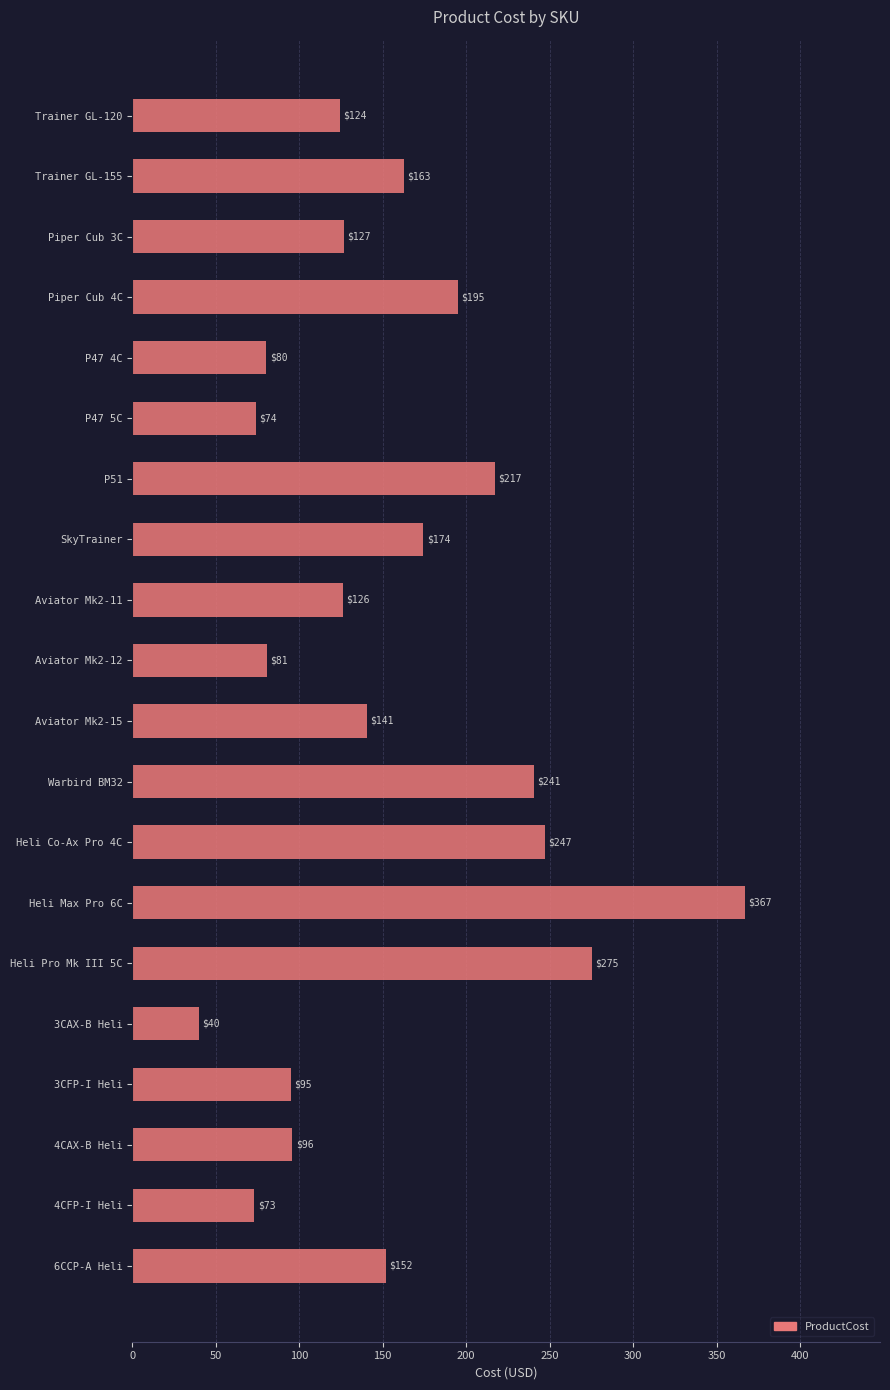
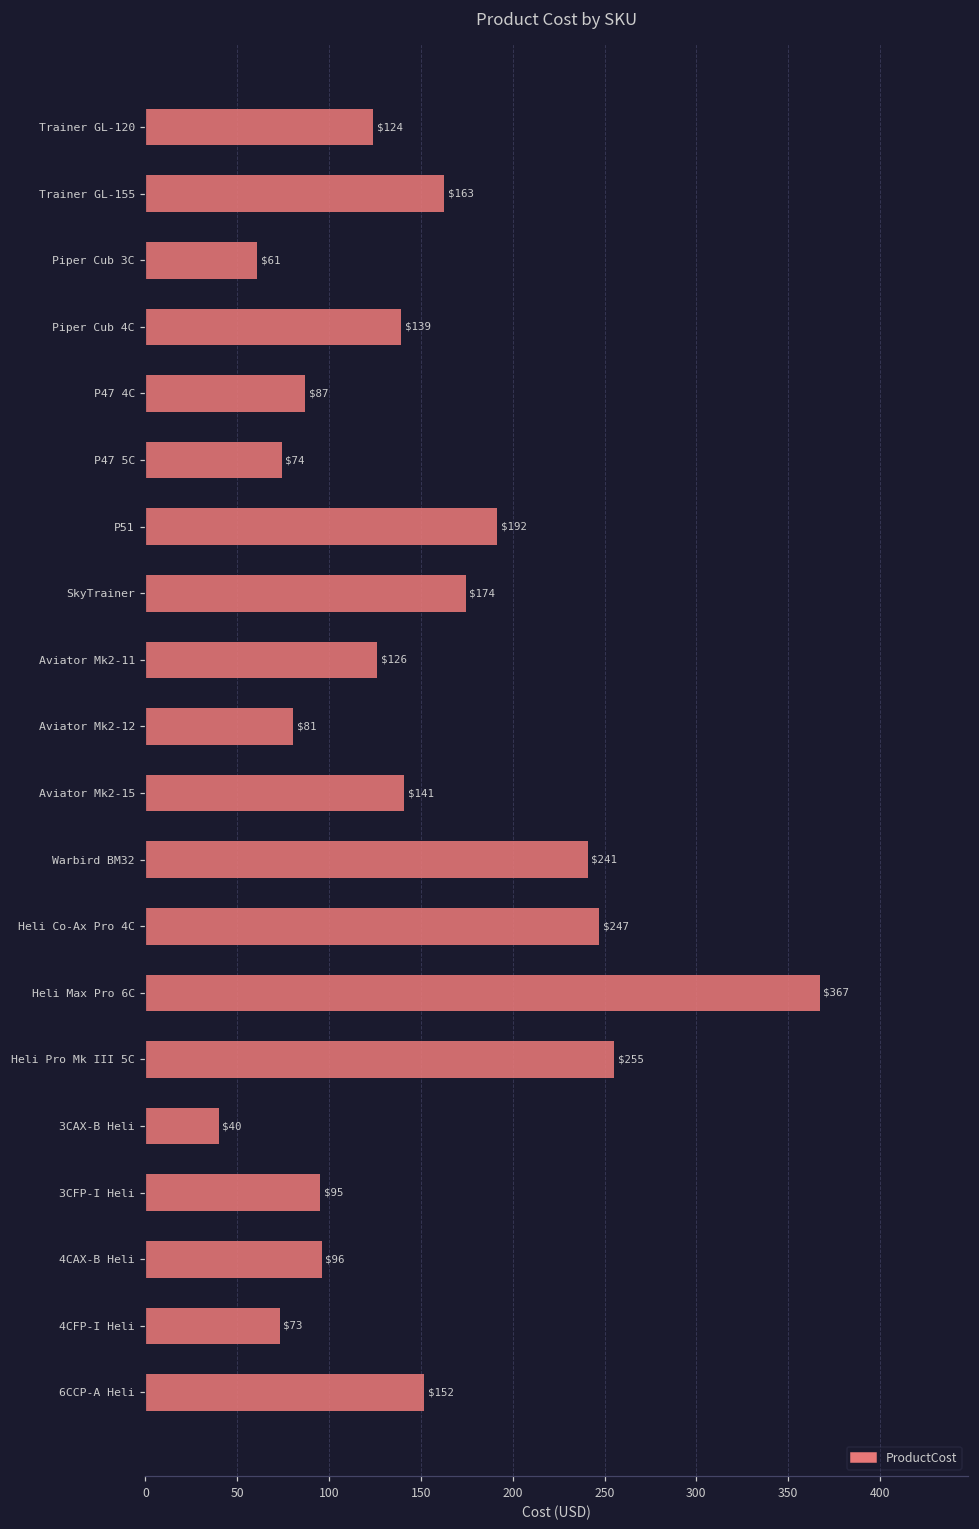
Piper Cub 3C: $127 -> $61
Piper Cub 4C: $195 -> $139
P47 4C: $80 -> $87
P51: $217 -> $192
Heli Pro Mk III 5C: $275 -> $255
